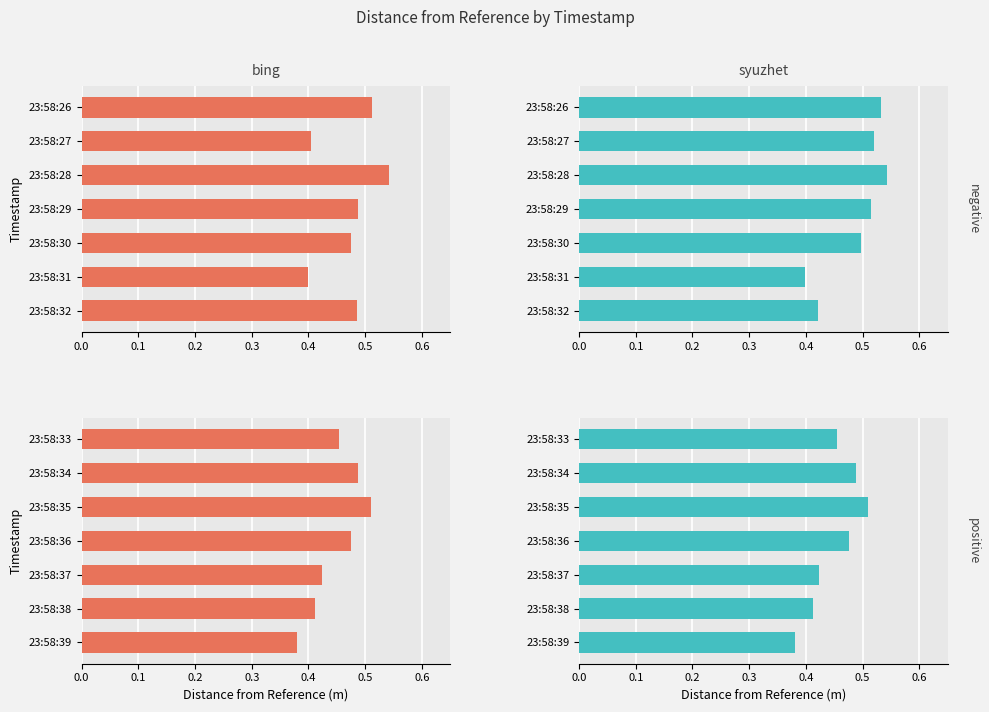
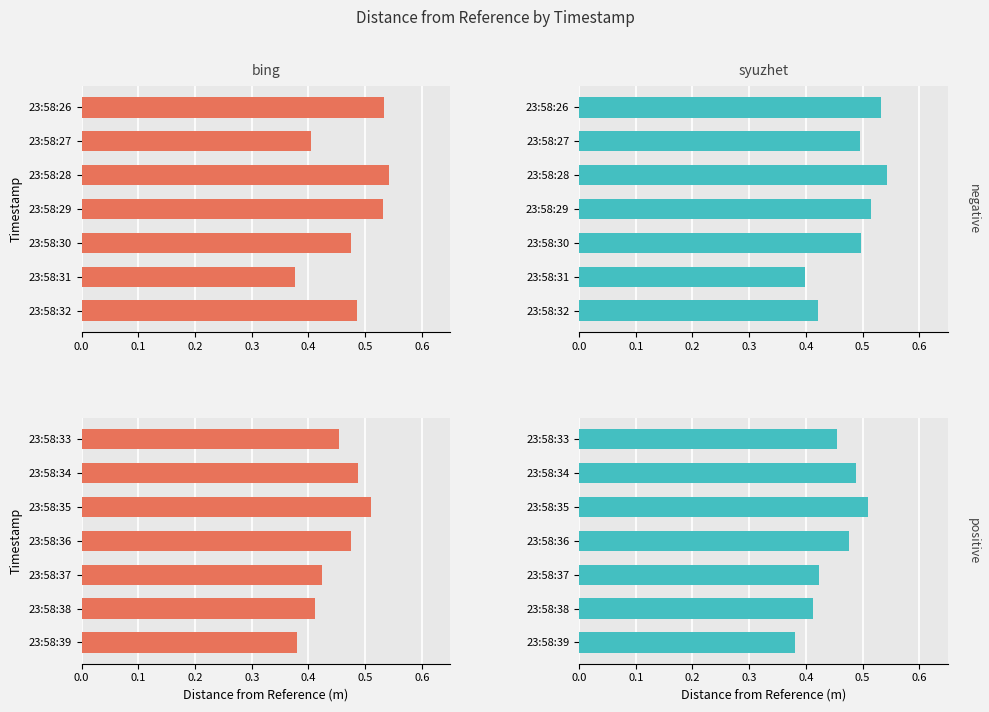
bing, 23:58:26: 0.51 -> 0.53
bing, 23:58:29: 0.49 -> 0.53
bing, 23:58:31: 0.40 -> 0.38
syuzhet, 23:58:27: 0.52 -> 0.49
